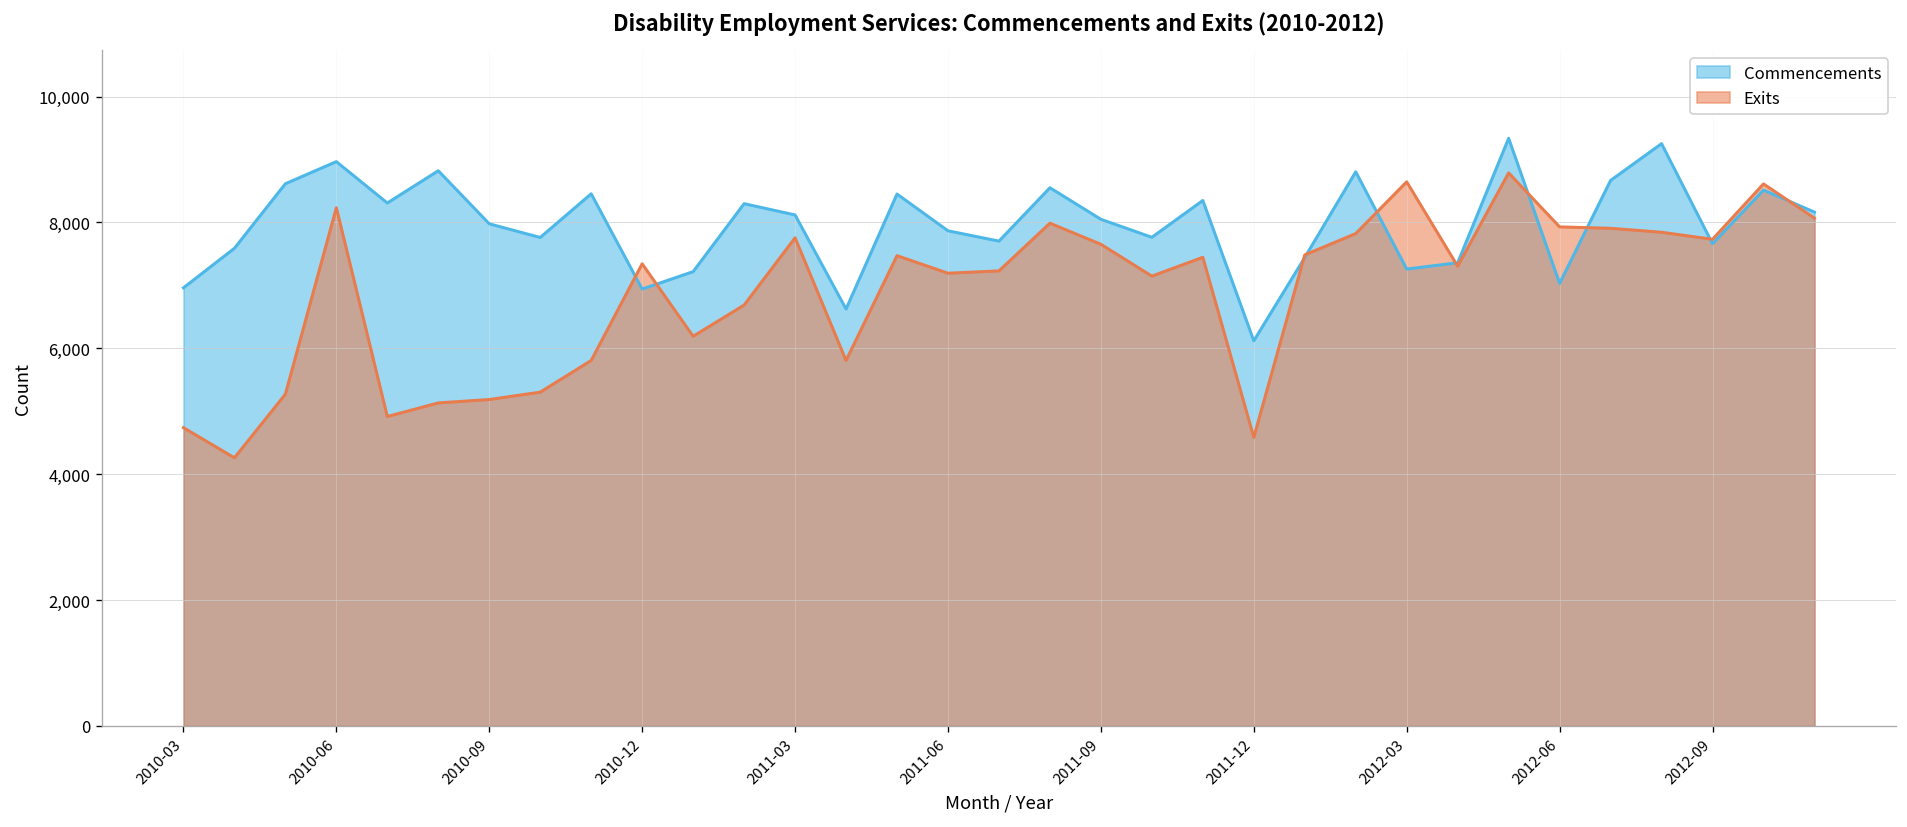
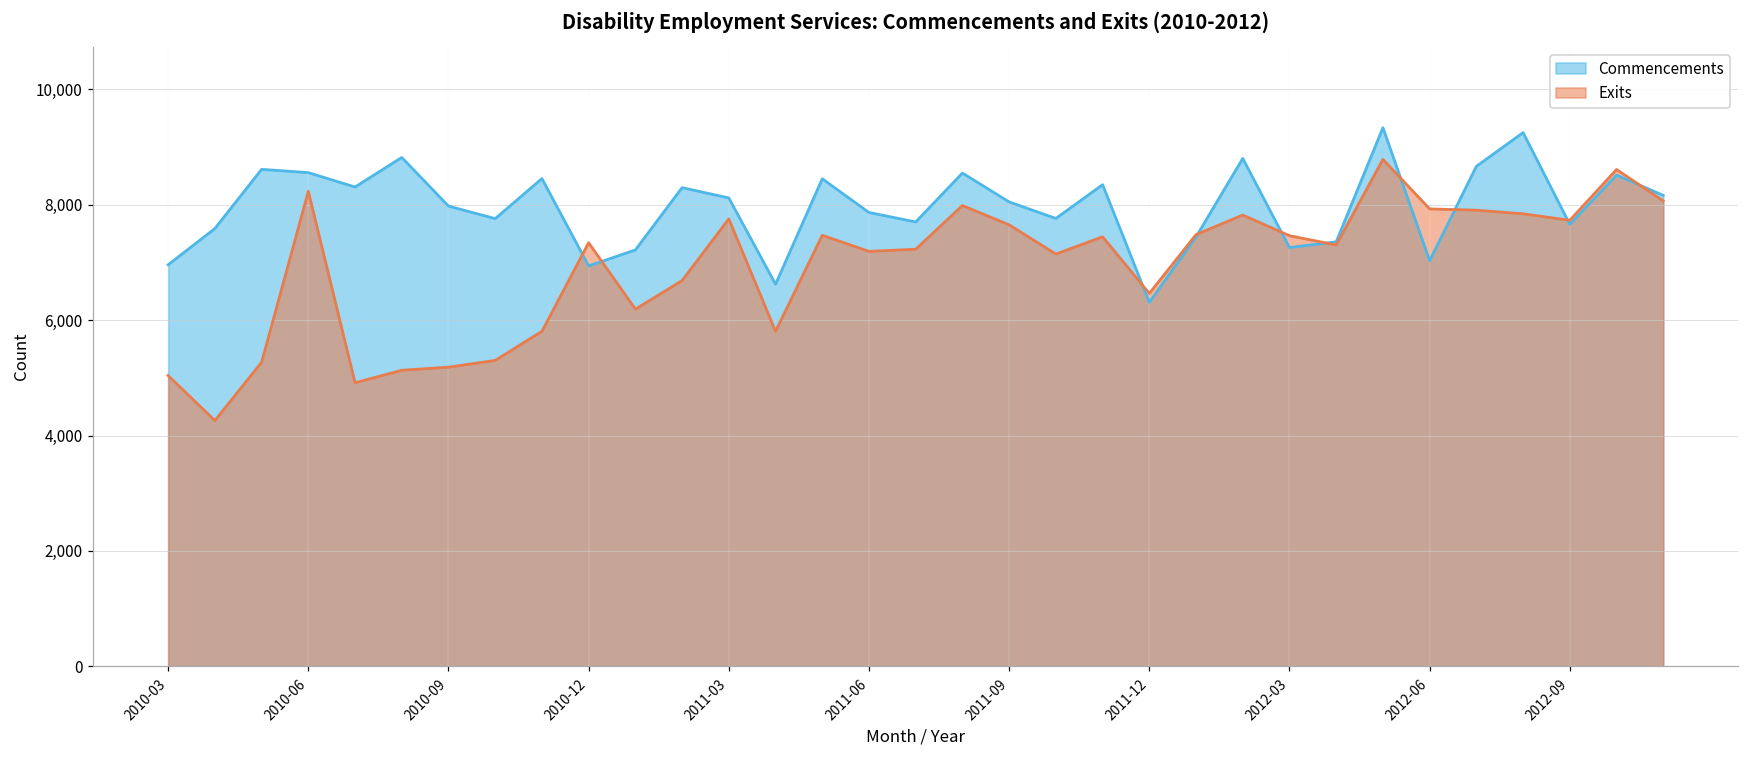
Exits, 2010-03: 4,700 -> 5,000
Commencements, 2010-06: 9,000 -> 8,600
Commencements, 2011-12: 6,100 -> 6,300
Exits, 2011-12: 4,600 -> 6,500
Exits, 2012-03: 8,600 -> 7,500
